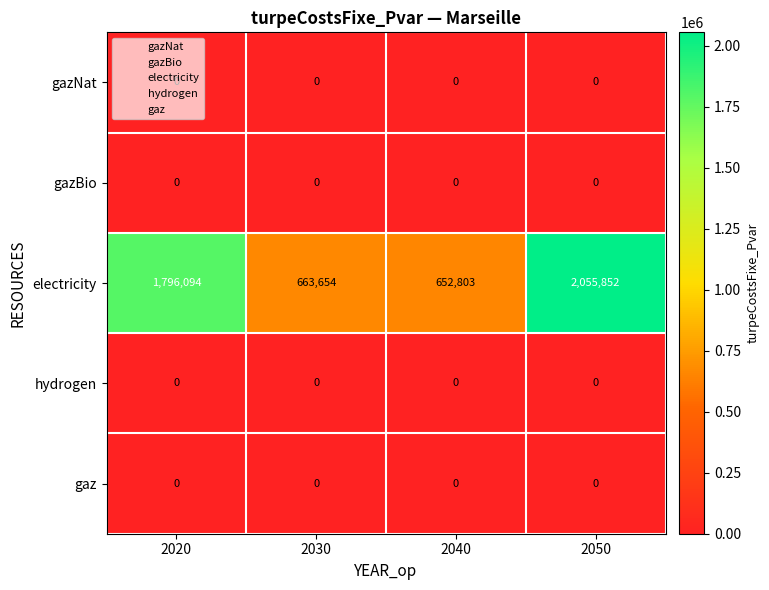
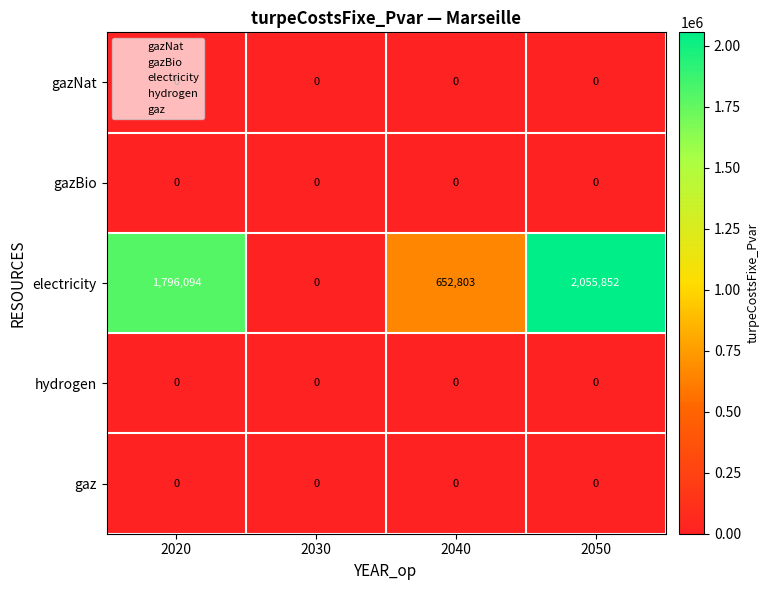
electricity, 2030: 663,654 -> 0
